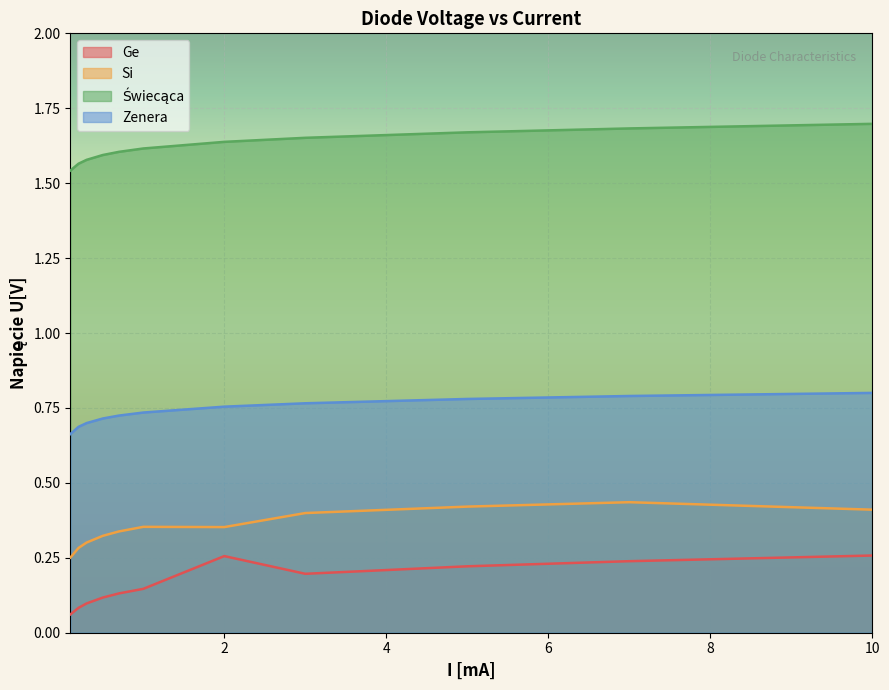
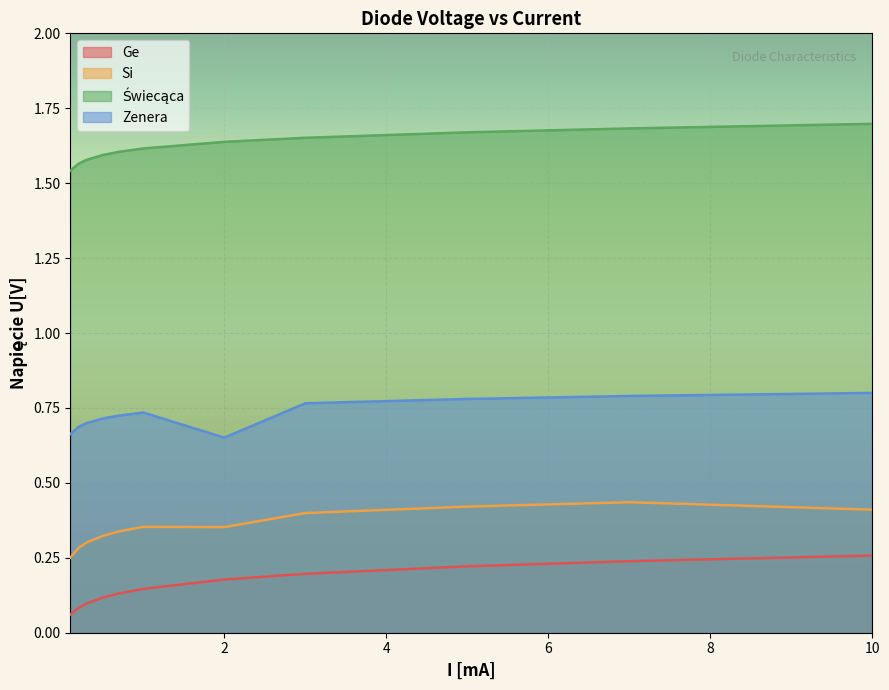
Ge, 2: 0.26 -> 0.18
Zenera, 2: 0.75 -> 0.65
